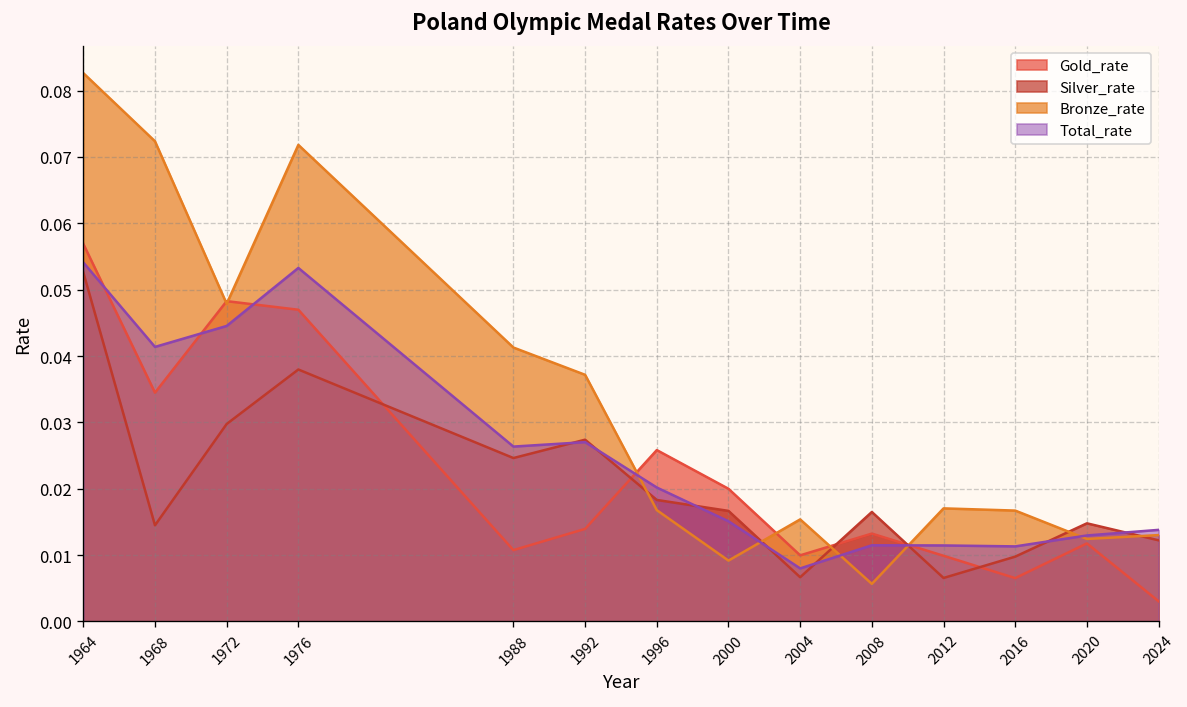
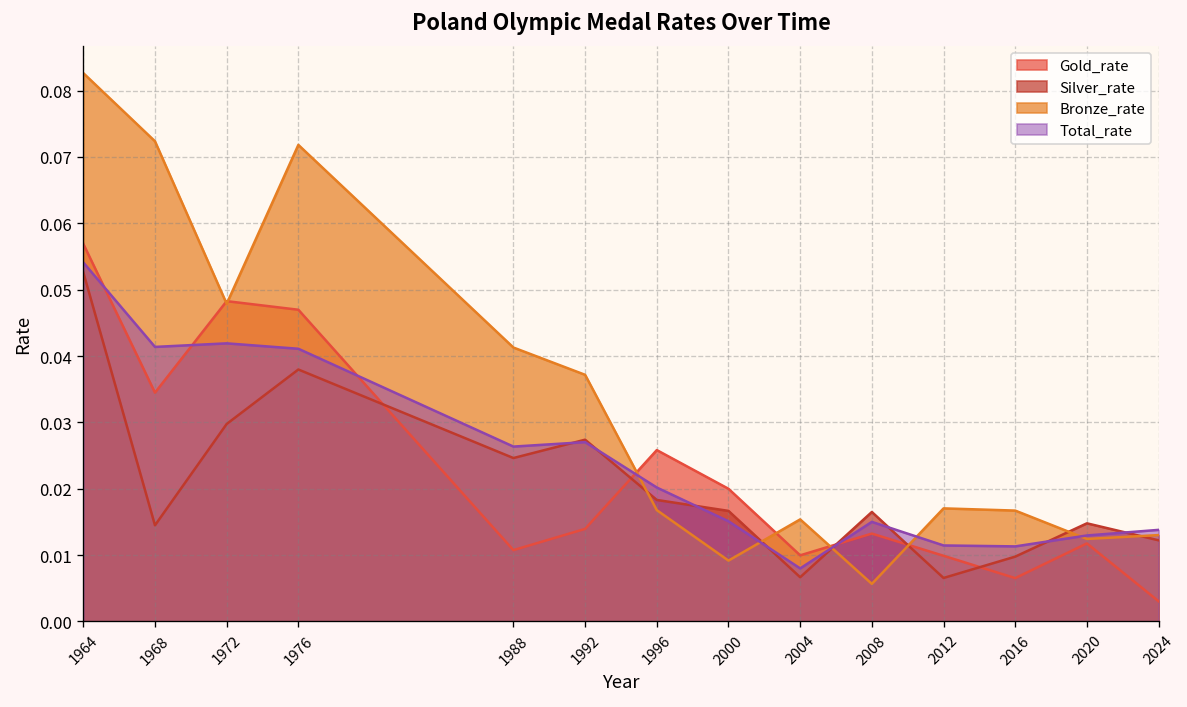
Total_rate, 1972: 0.045 -> 0.042
Total_rate, 1976: 0.053 -> 0.041
Total_rate, 2008: 0.011 -> 0.015
